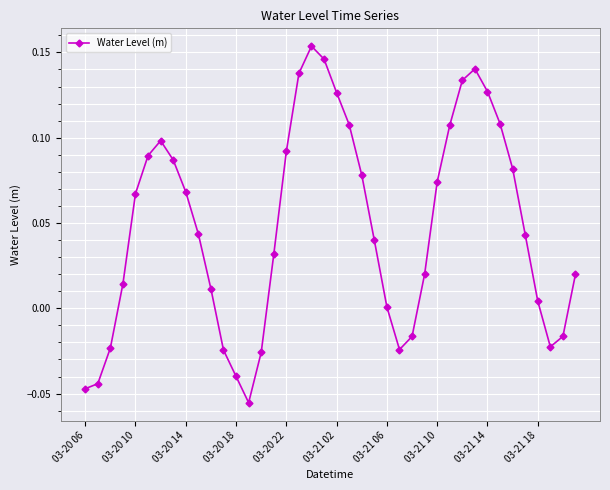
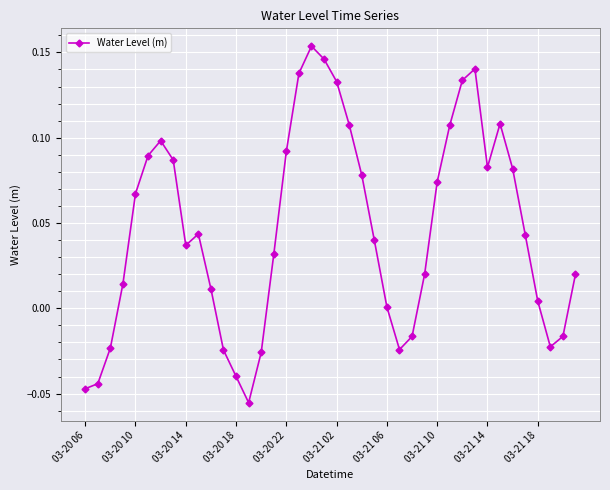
03-20 14: 0.068 -> 0.037
03-21 02: 0.126 -> 0.133
03-21 14: 0.127 -> 0.083
